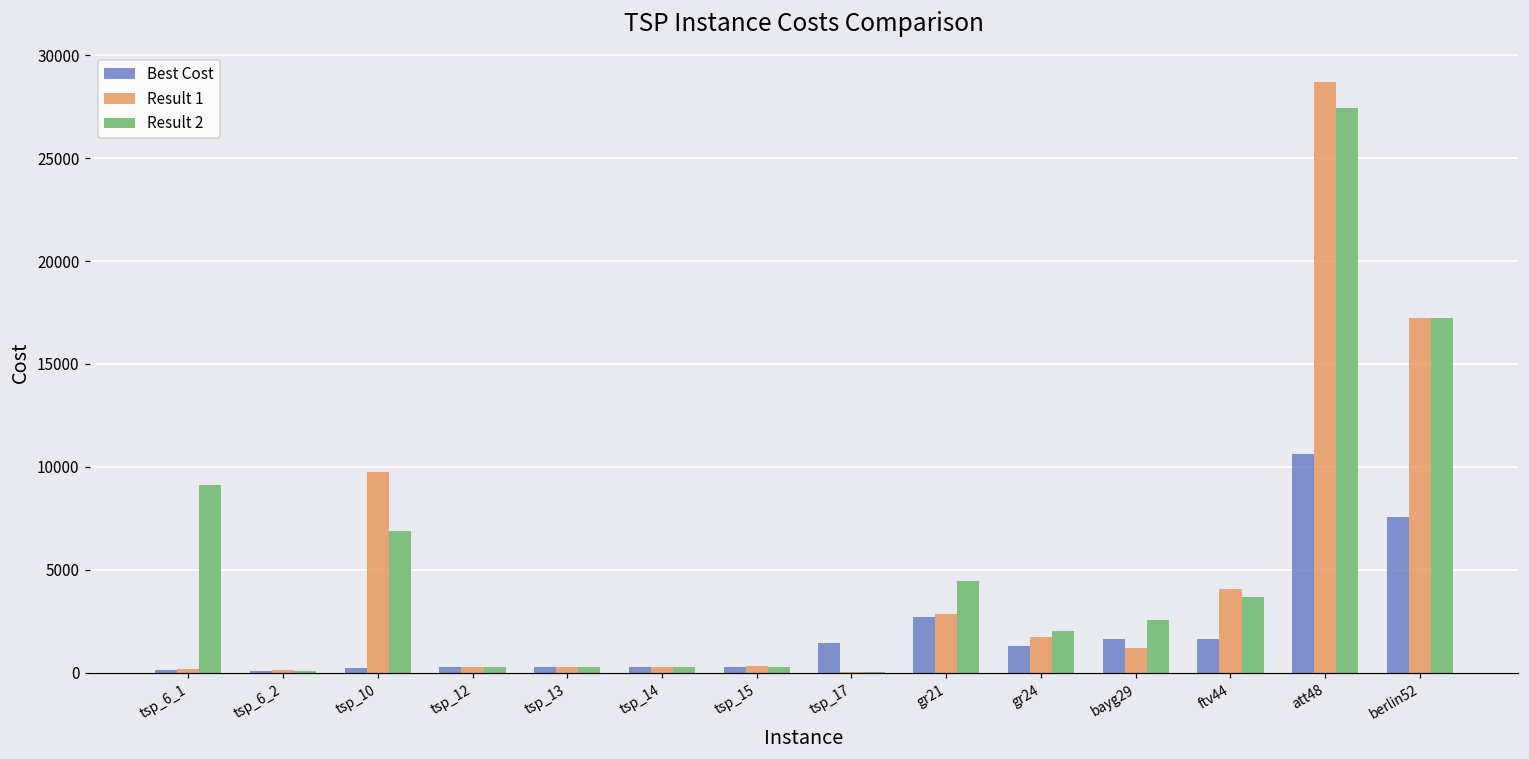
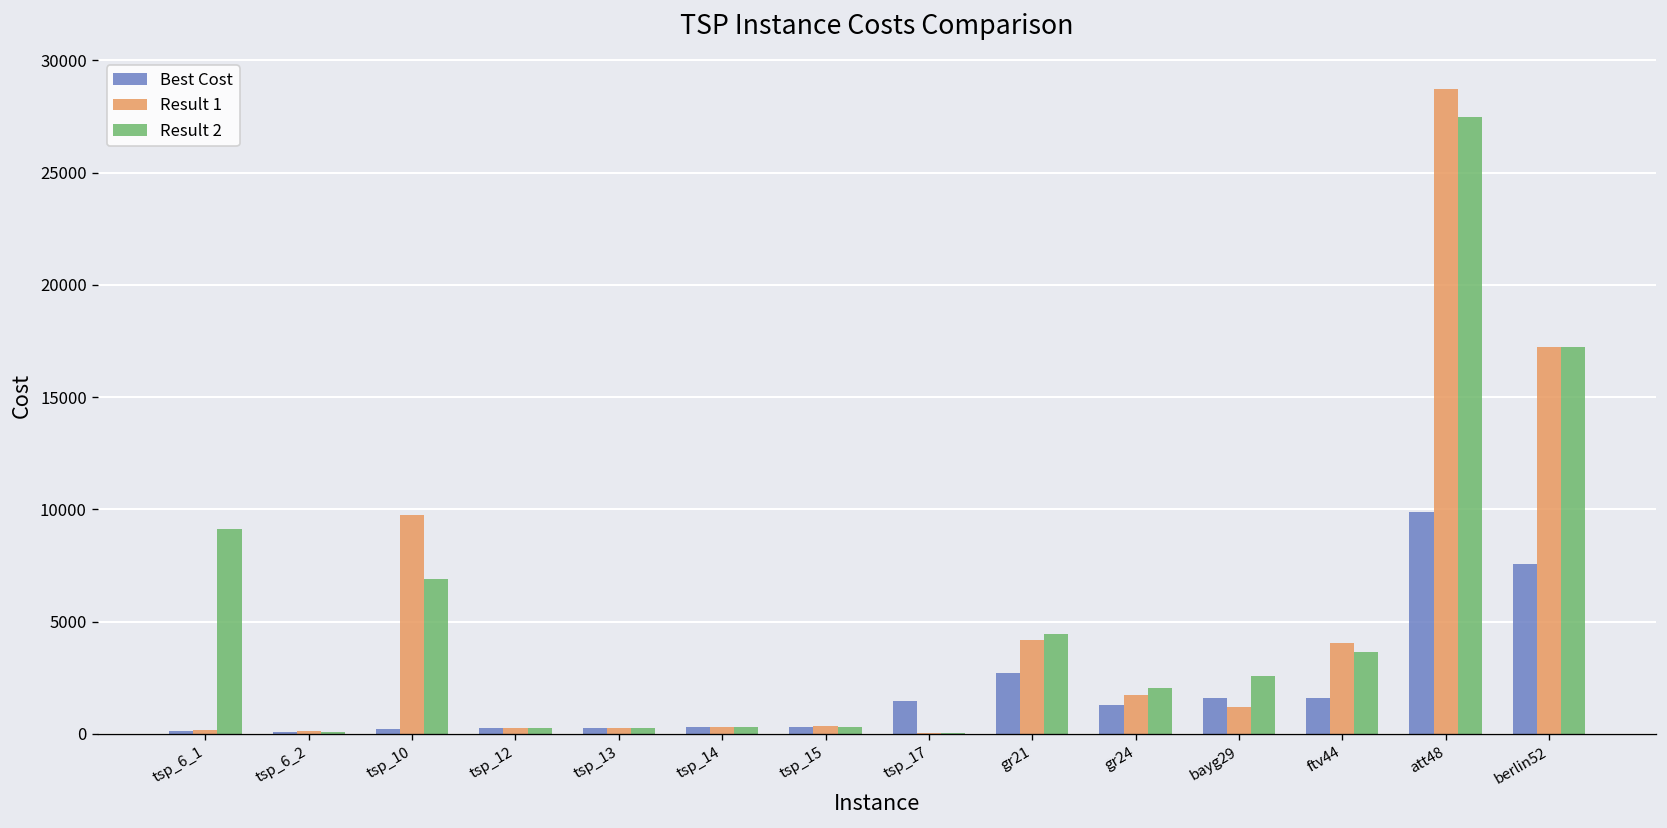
Result 1, gr21: 2900 -> 4200
Best Cost, att48: 10600 -> 9900
